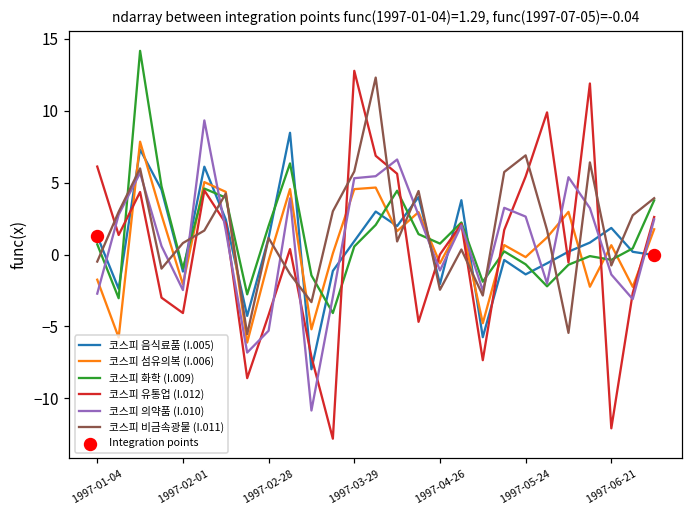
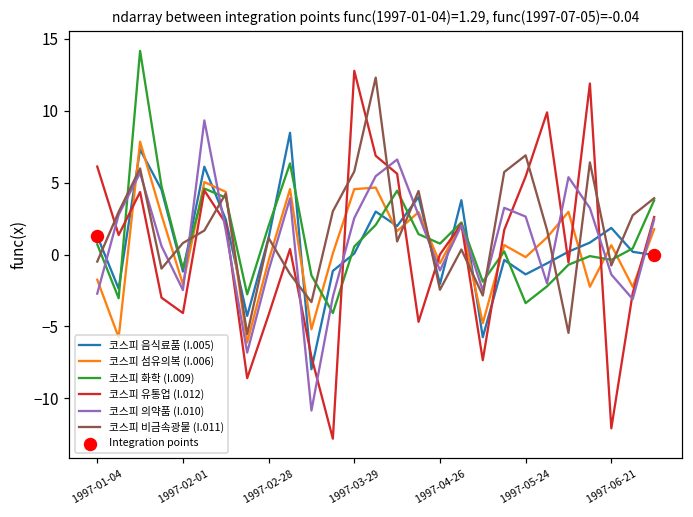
코스피 의약품 (I.010), 1997-02-28: -5.3 -> -1.1
코스피 음식료품 (I.005), 1997-03-29: 0.9 -> 0.1
코스피 의약품 (I.010), 1997-03-29: 5.3 -> 2.5
코스피 화학 (I.009), 1997-05-24: -0.7 -> -3.4
